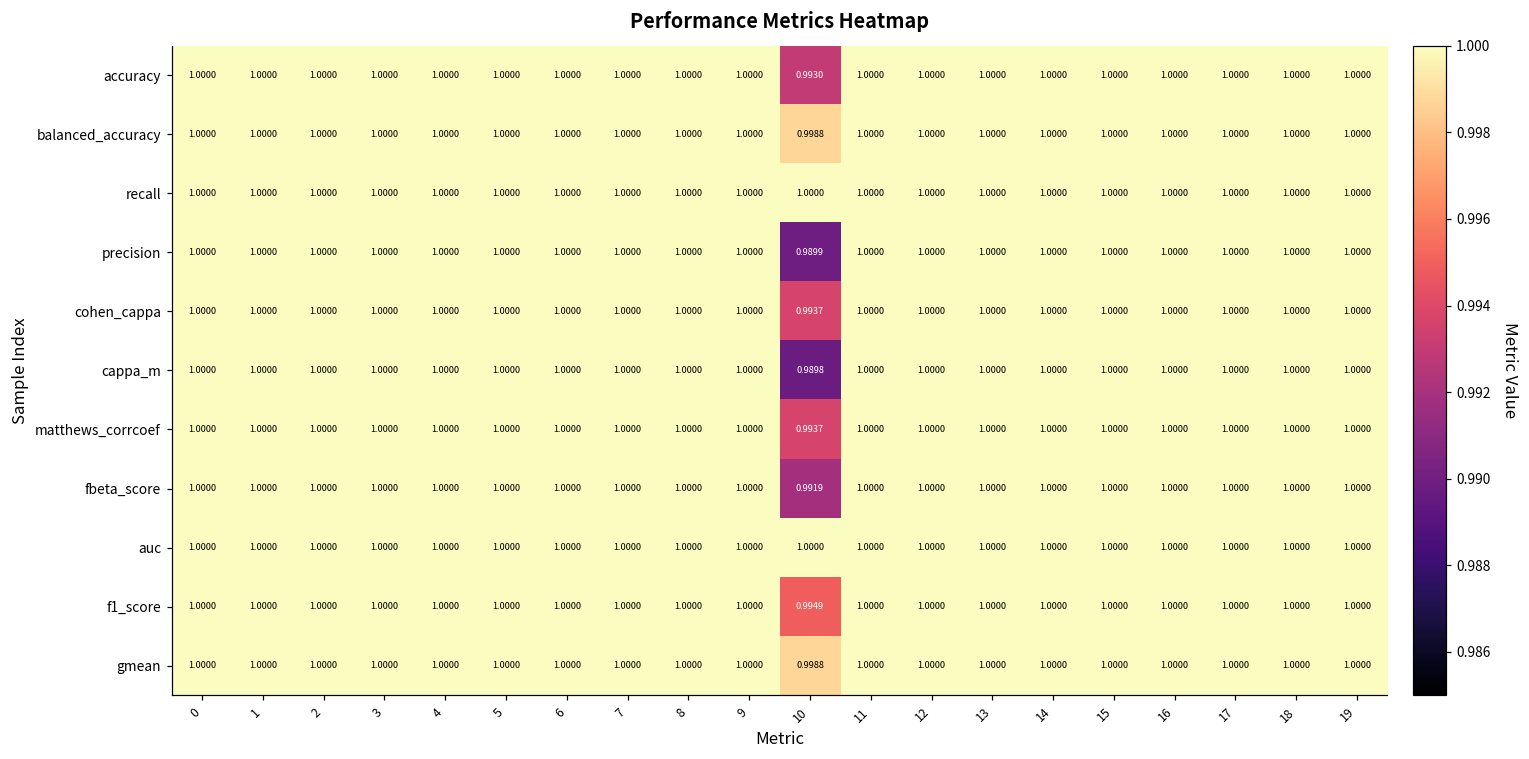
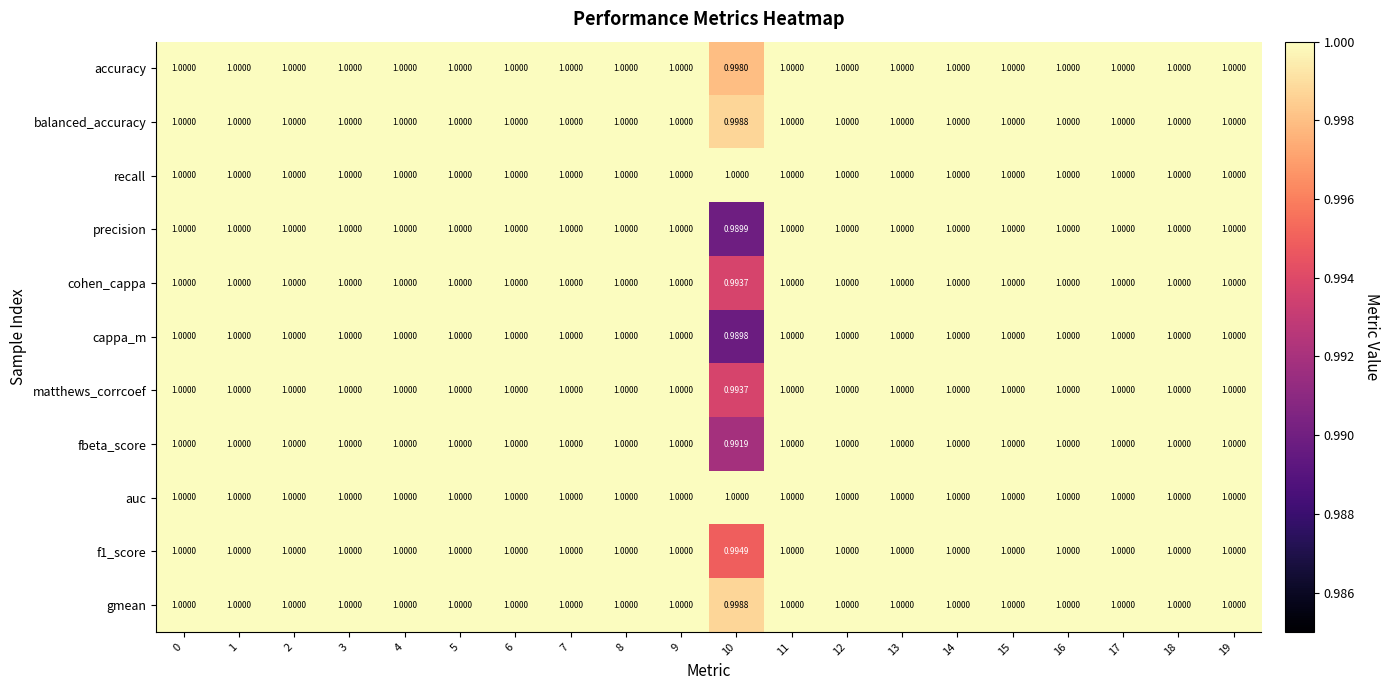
accuracy, 10: 0.9930 -> 0.9980
